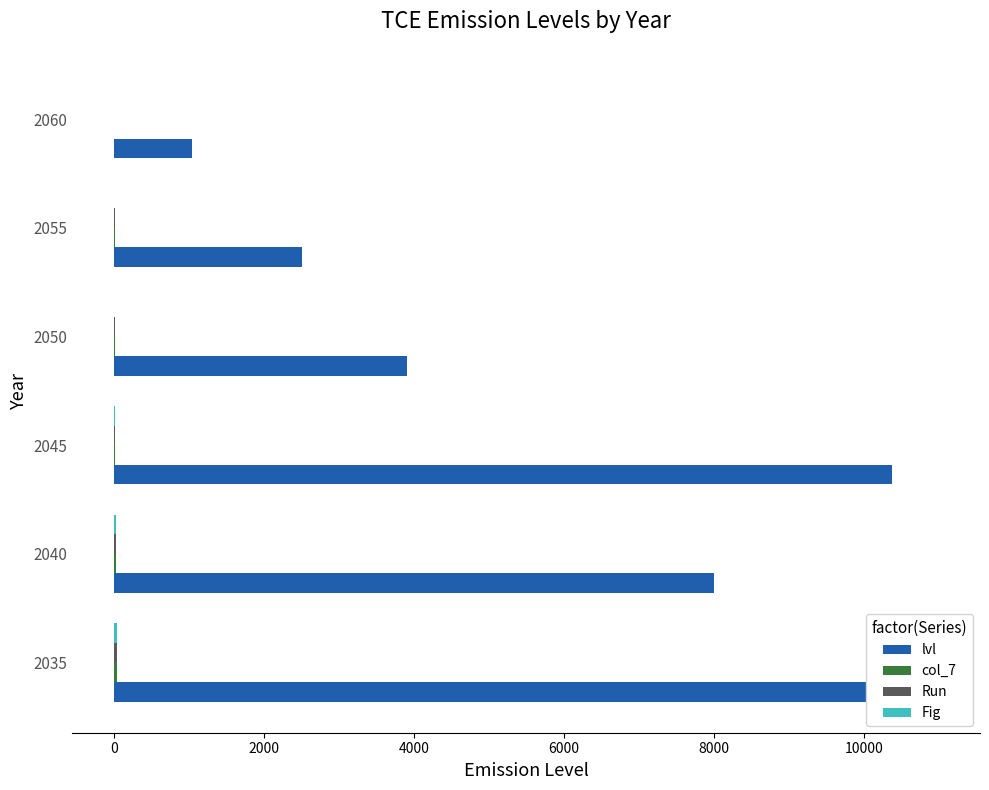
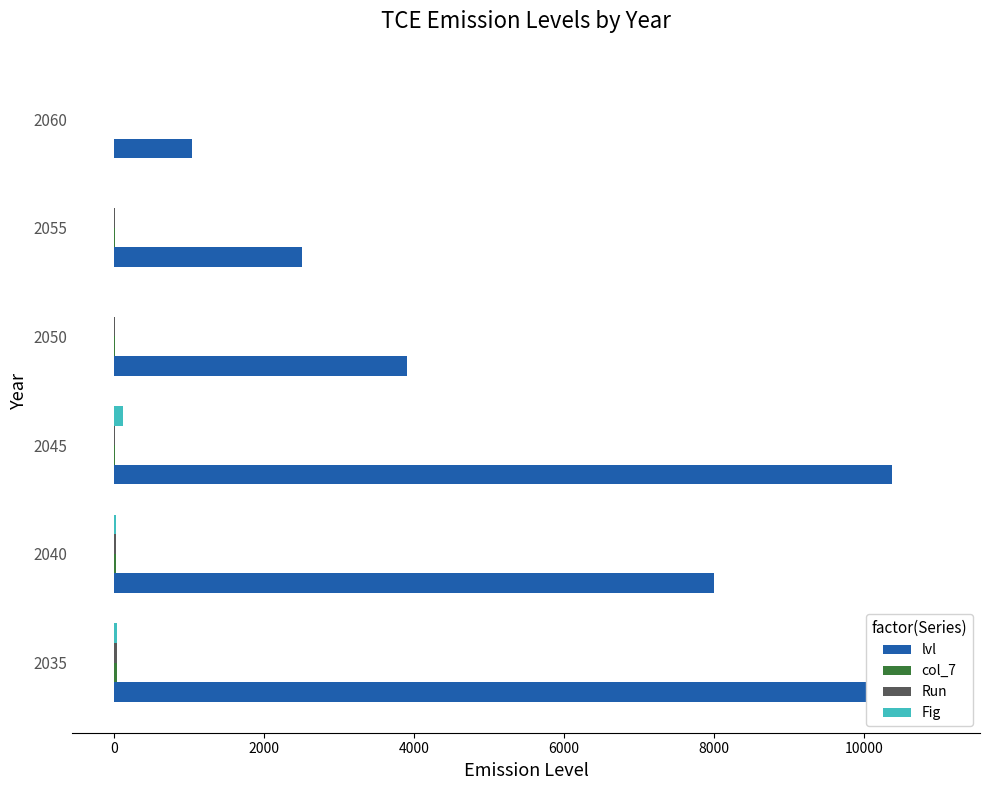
Fig, 2045: 0 -> 100
